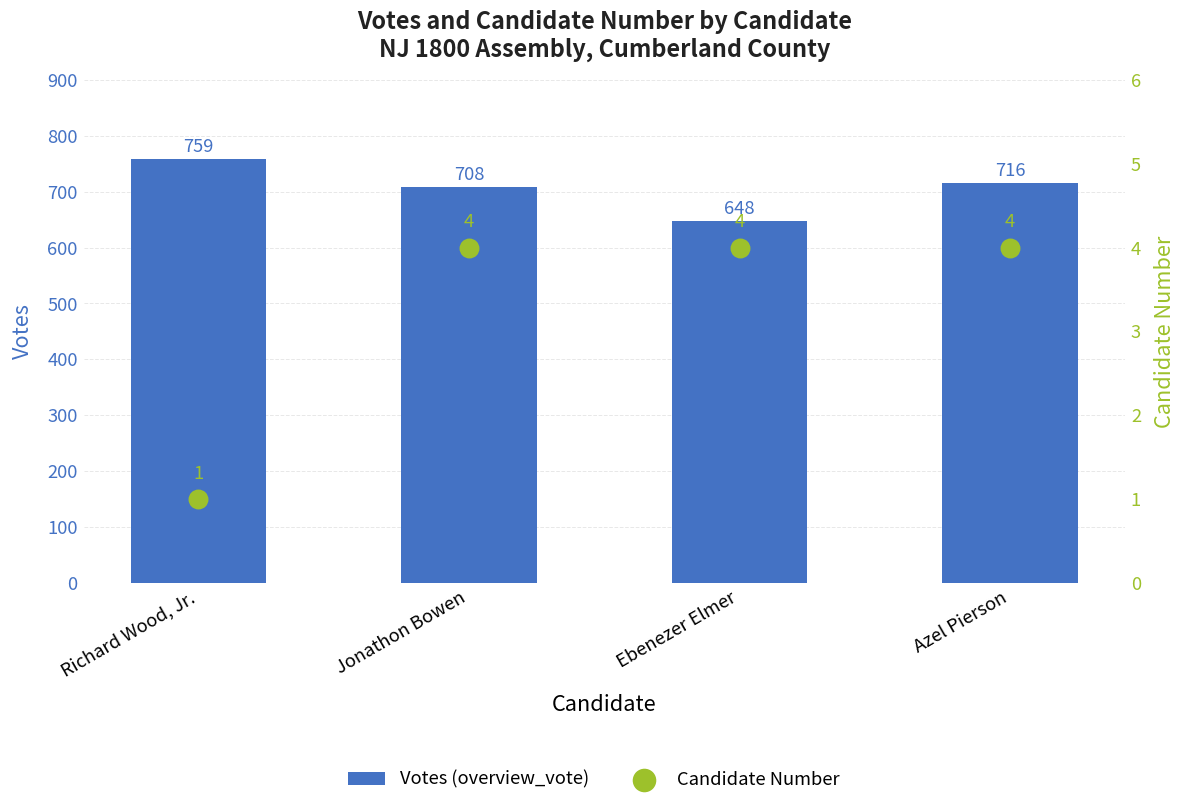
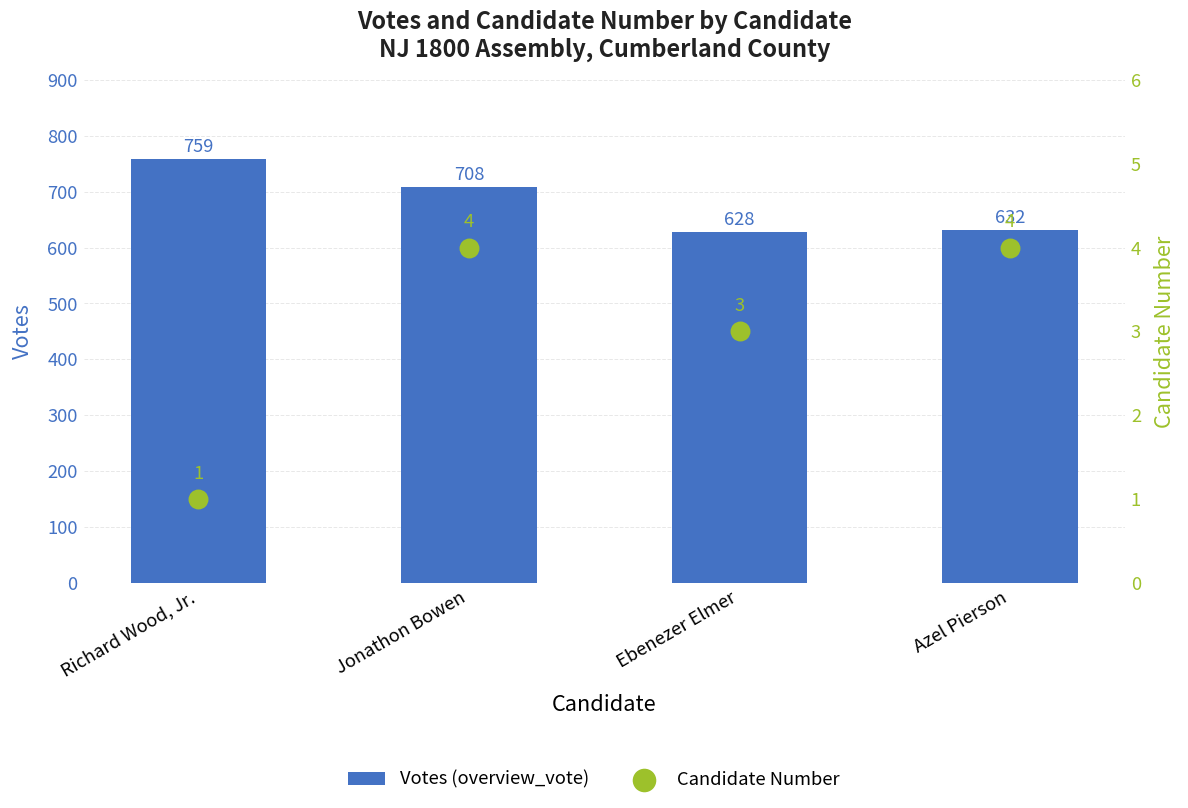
Votes (overview_vote), Ebenezer Elmer: 648 -> 628
Votes (overview_vote), Azel Pierson: 716 -> 632
Candidate Number, Ebenezer Elmer: 4 -> 3
